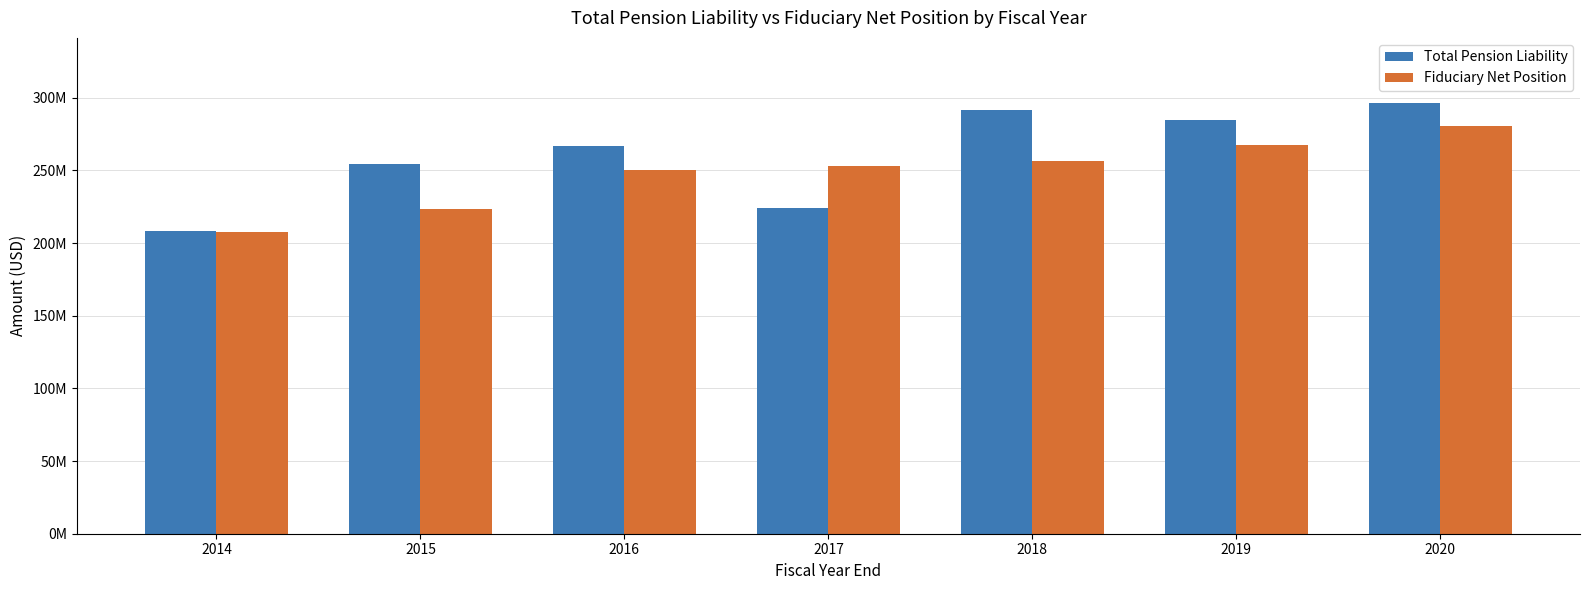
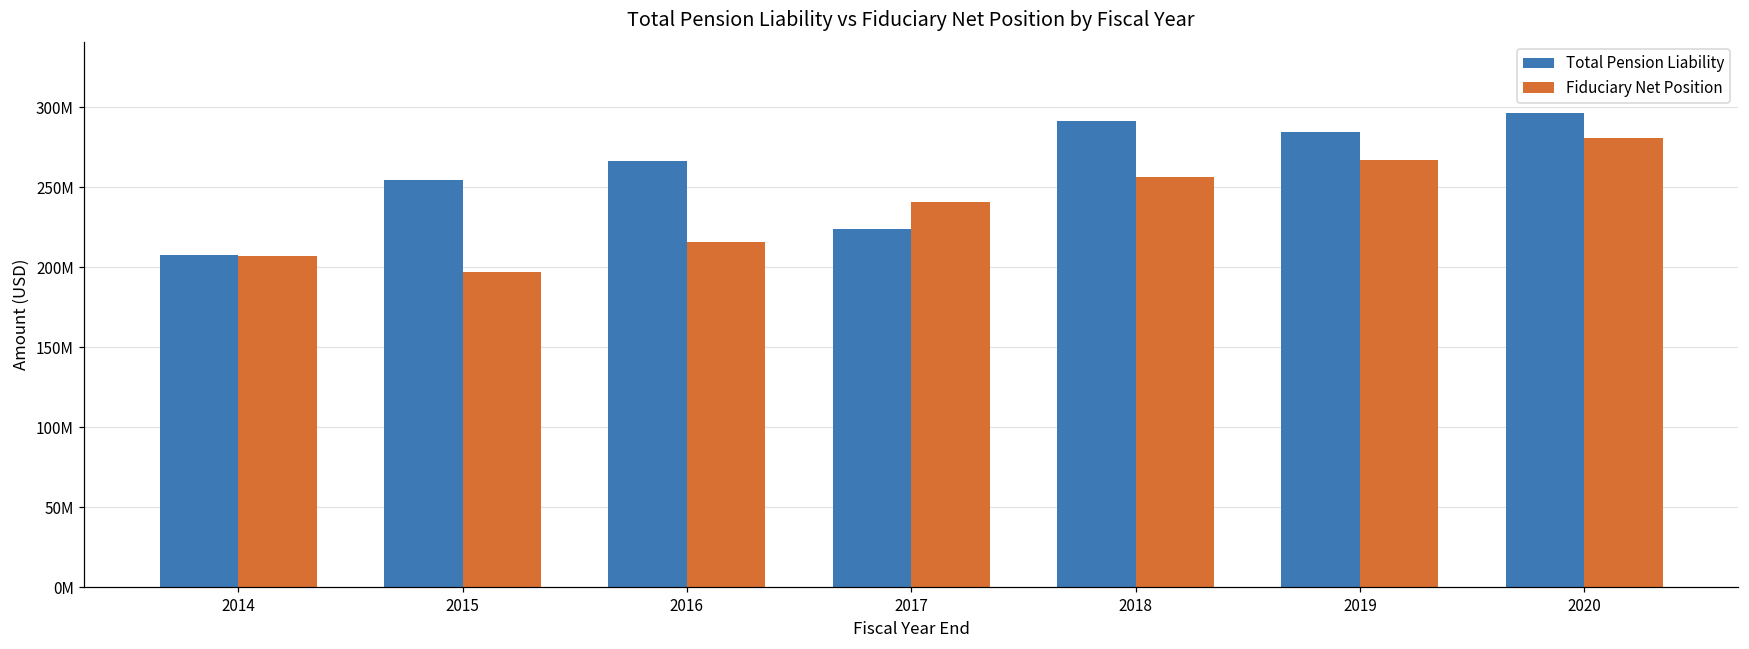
Fiduciary Net Position, 2015: 223000000 -> 197000000
Fiduciary Net Position, 2016: 250000000 -> 216000000
Fiduciary Net Position, 2017: 253000000 -> 241000000
